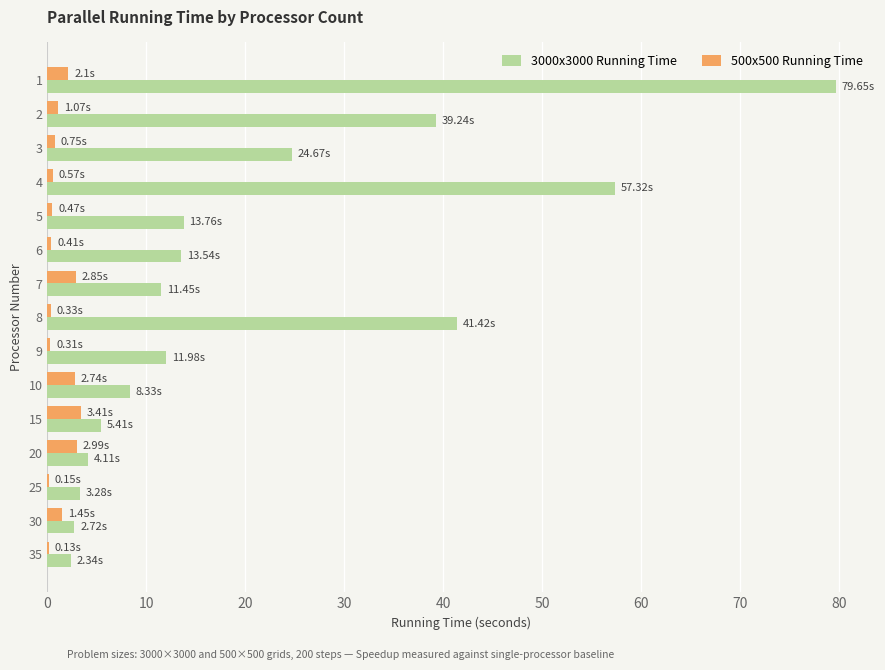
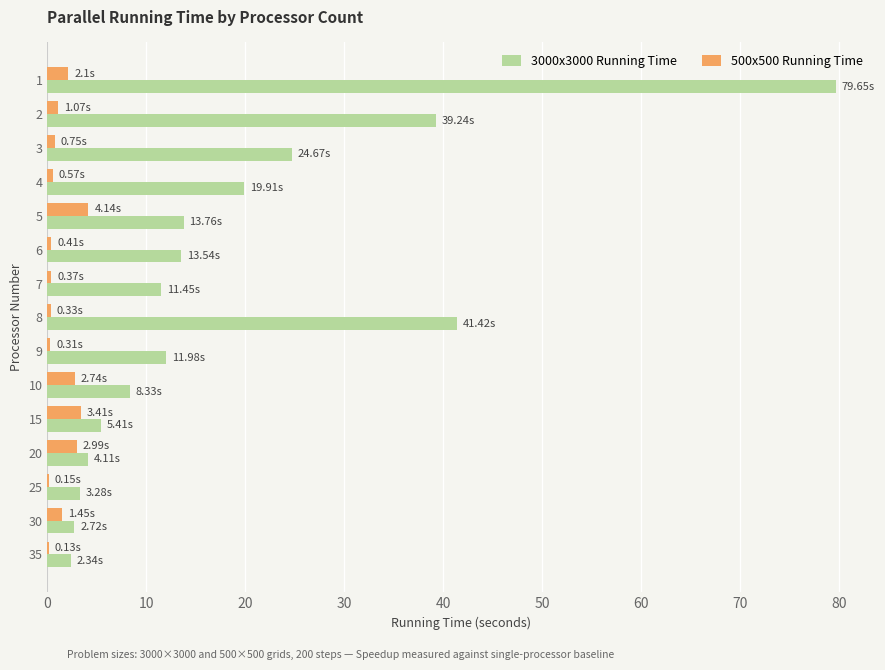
3000x3000 Running Time, 4: 57.32s -> 19.91s
500x500 Running Time, 5: 0.47s -> 4.14s
500x500 Running Time, 7: 2.85s -> 0.37s
